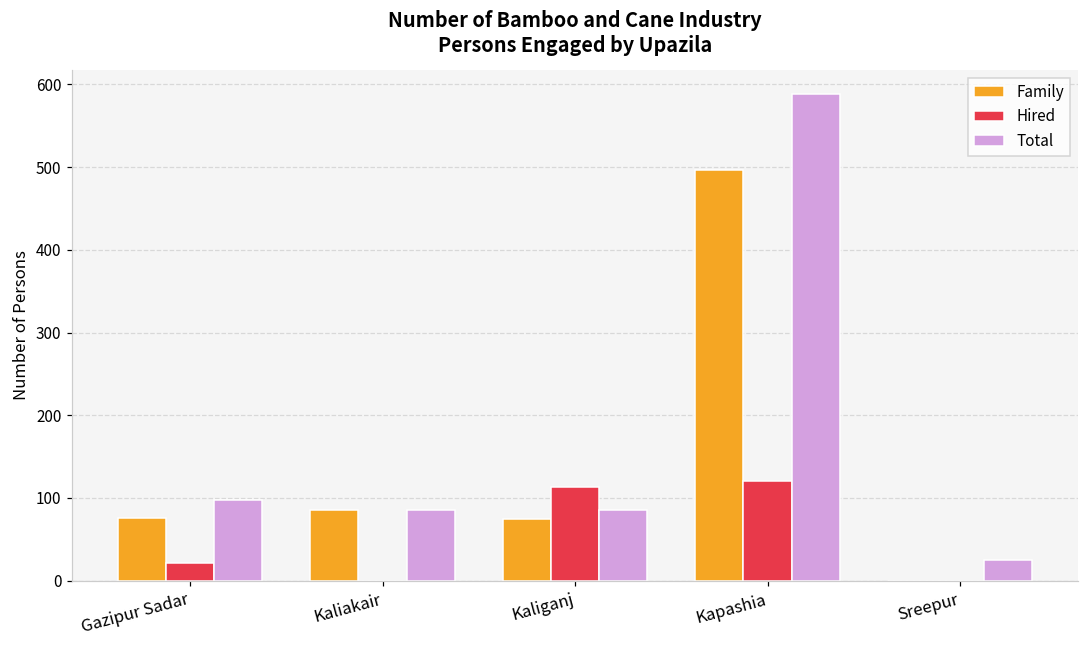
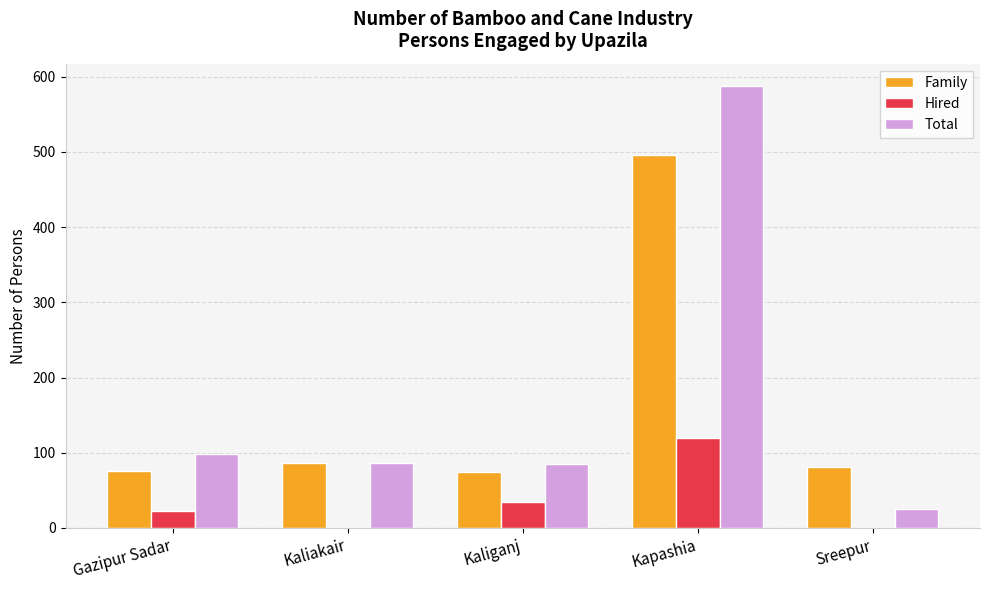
Hired, Kaliganj: 110 -> 30
Family, Sreepur: 0 -> 80
